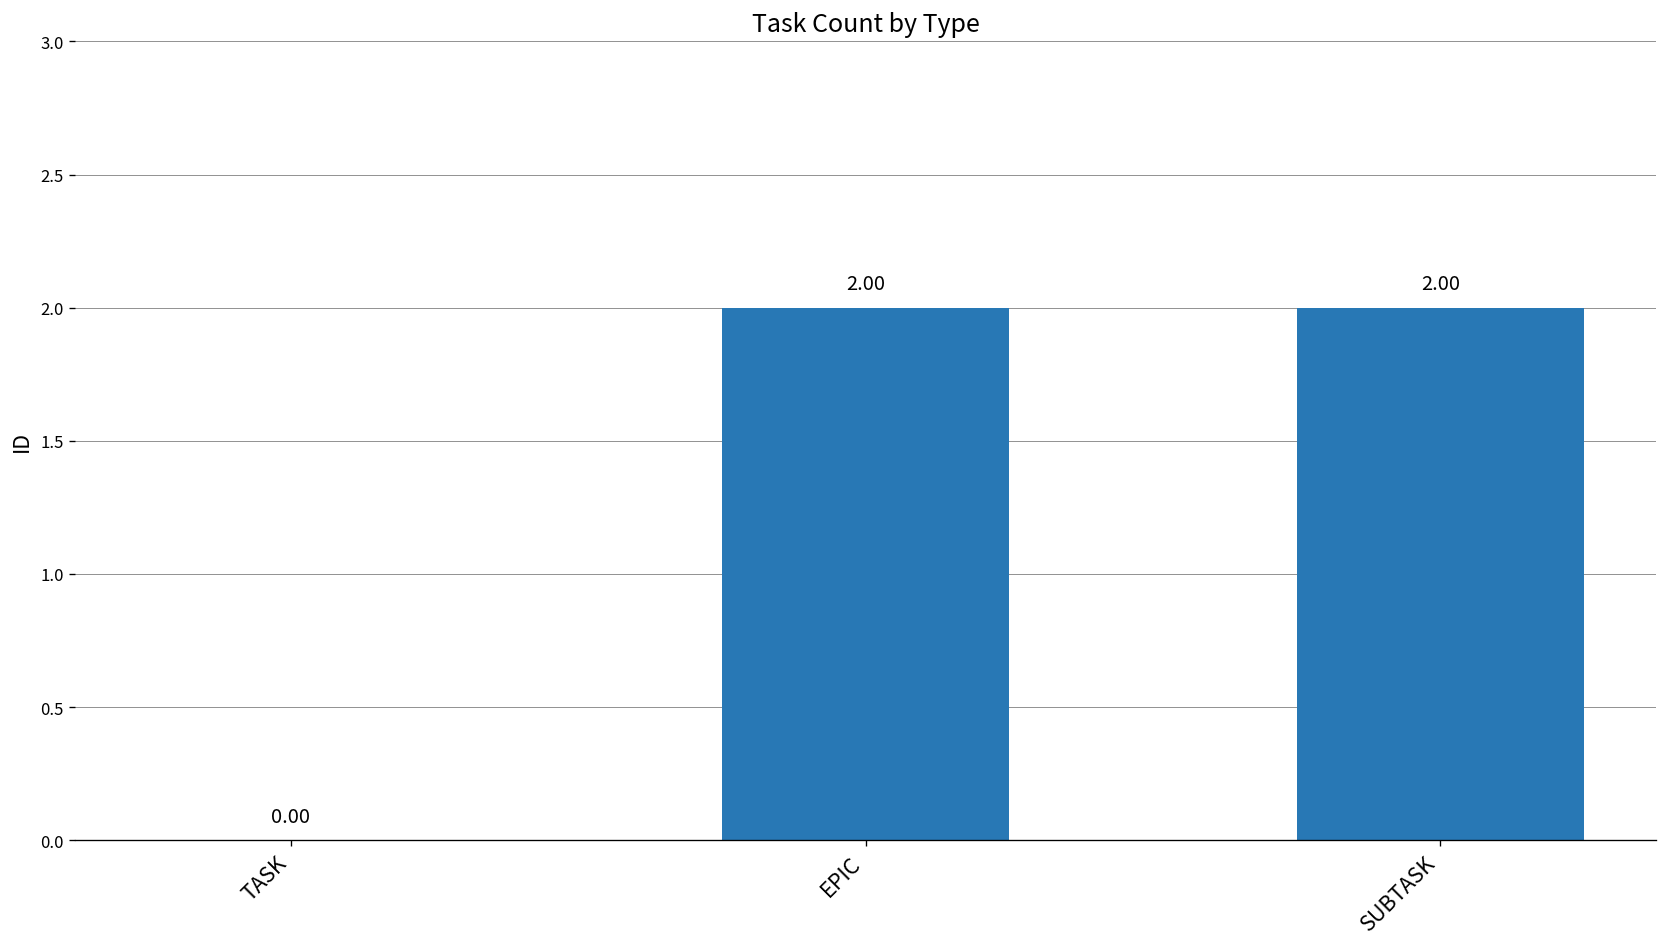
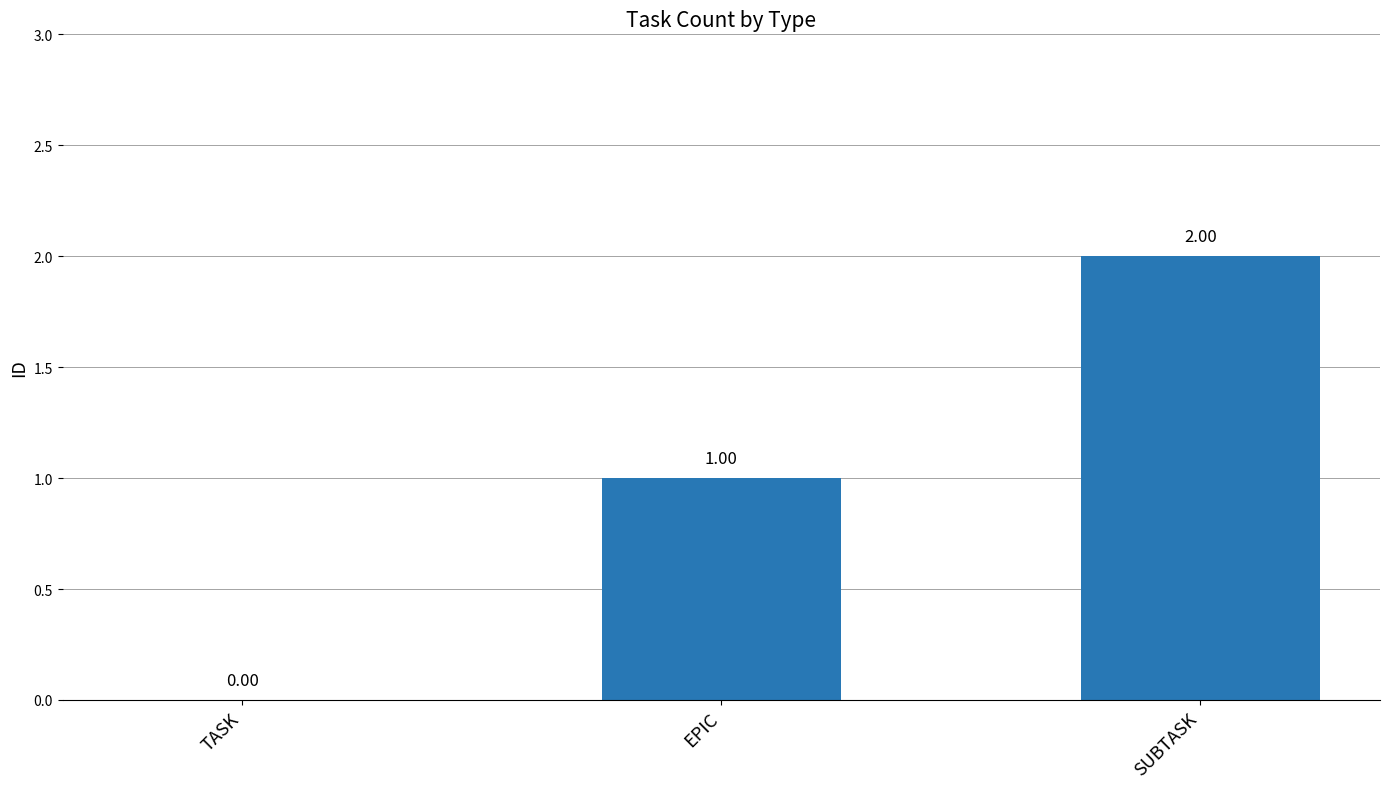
EPIC: 2.00 -> 1.00
